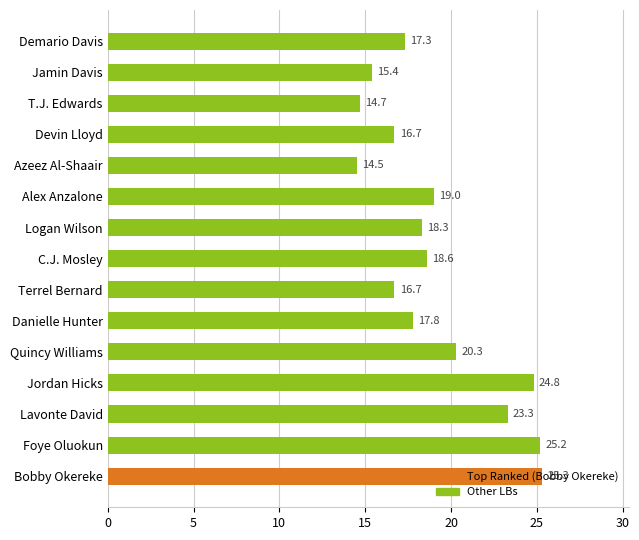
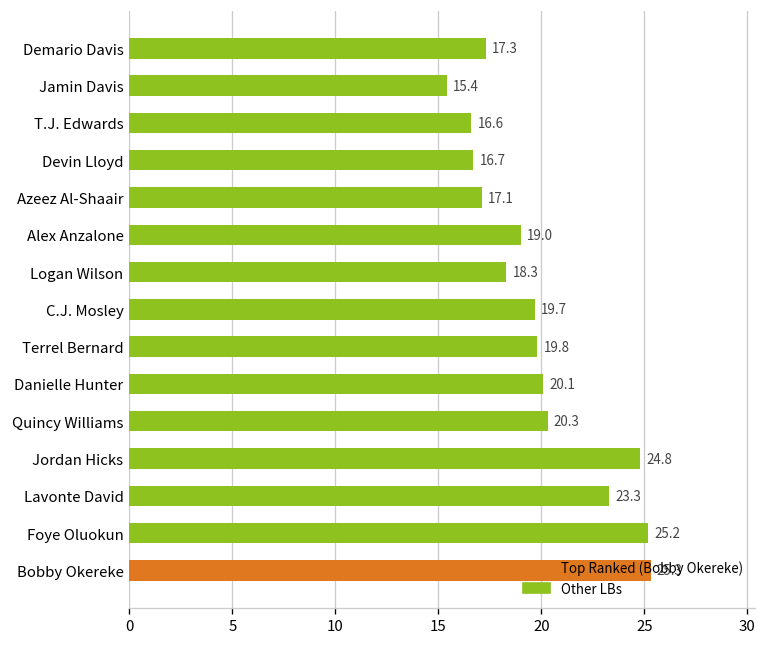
T.J. Edwards: 14.7 -> 16.6
Azeez Al-Shaair: 14.5 -> 17.1
C.J. Mosley: 18.6 -> 19.7
Terrel Bernard: 16.7 -> 19.8
Danielle Hunter: 17.8 -> 20.1
